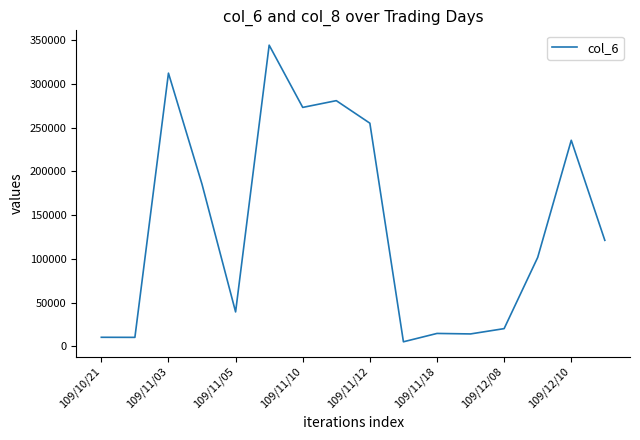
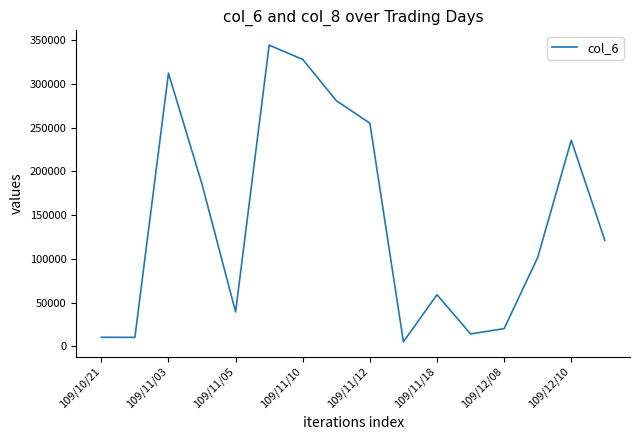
109/11/10: 270000 -> 330000
109/11/18: 10000 -> 60000
